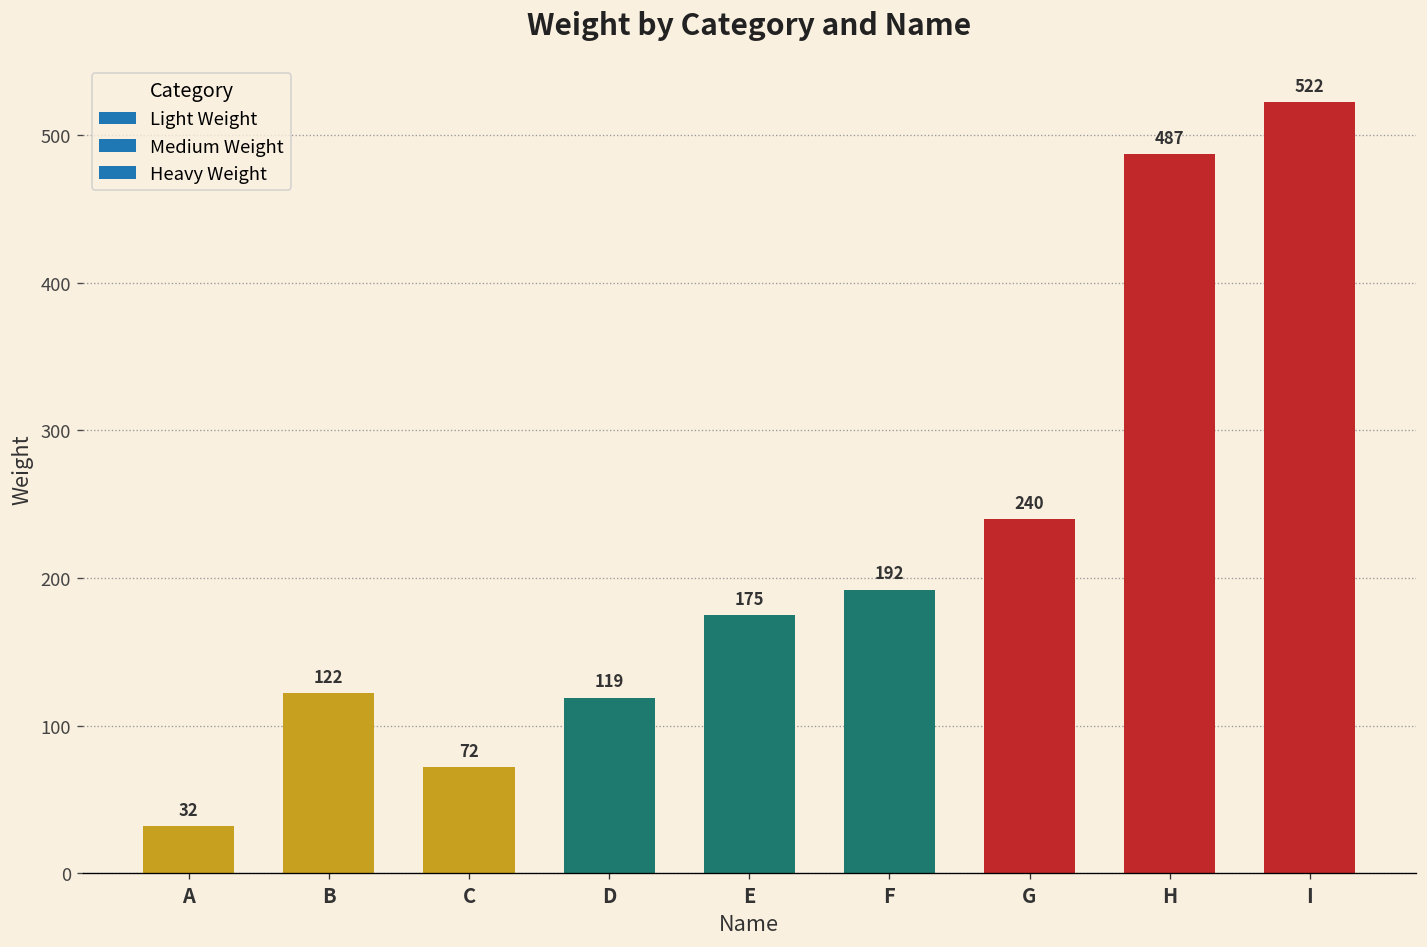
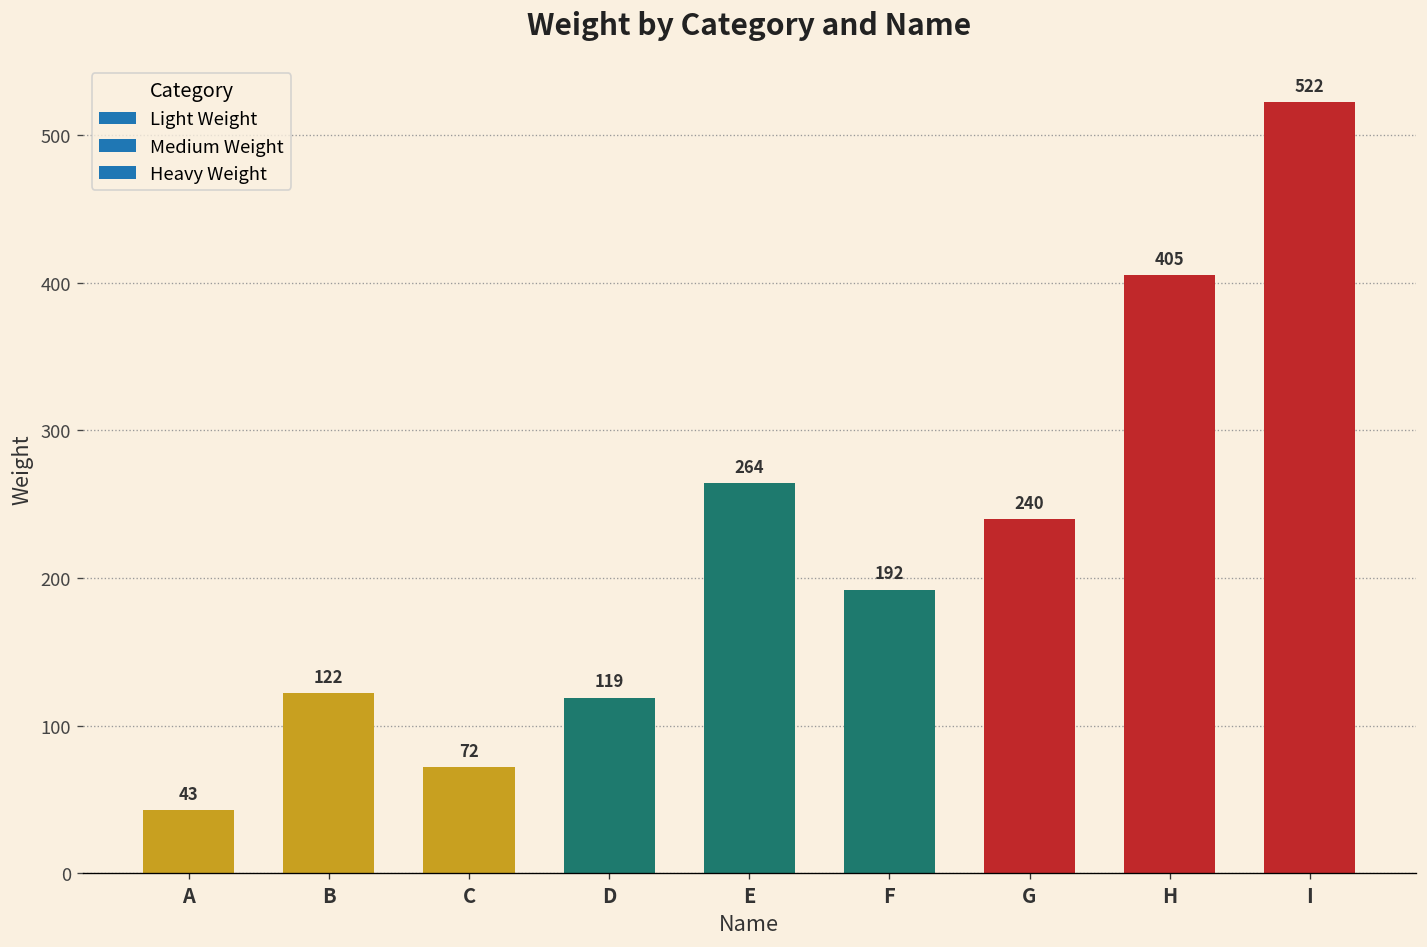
A: 32 -> 43
E: 175 -> 264
H: 487 -> 405
